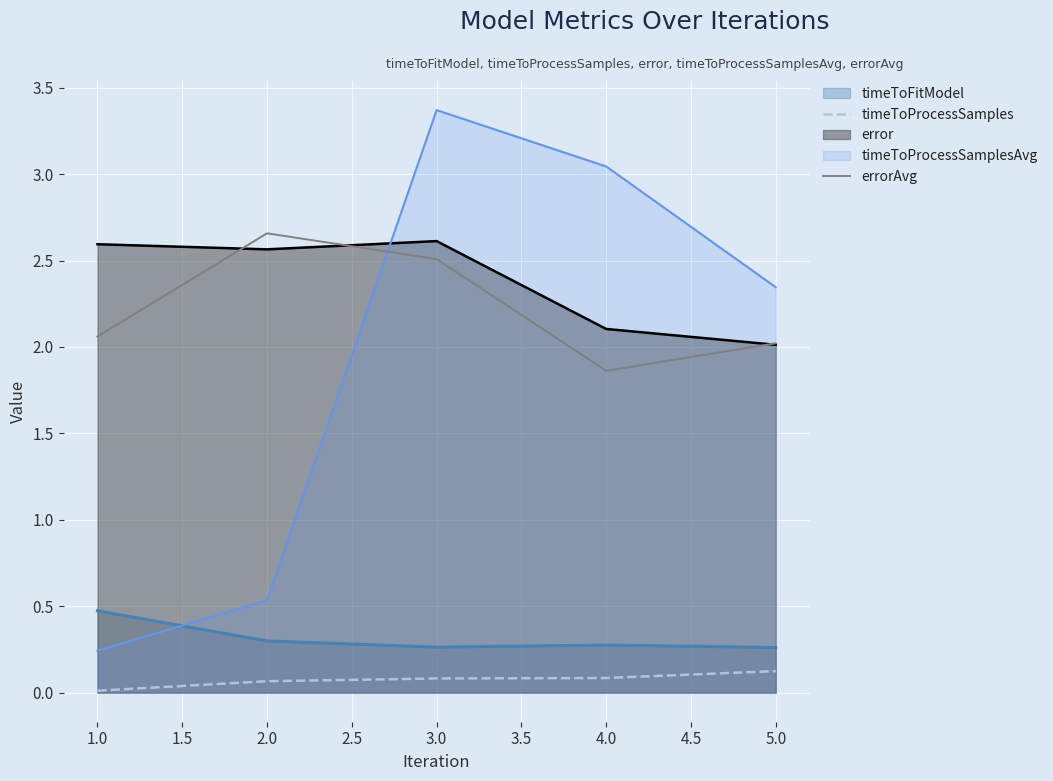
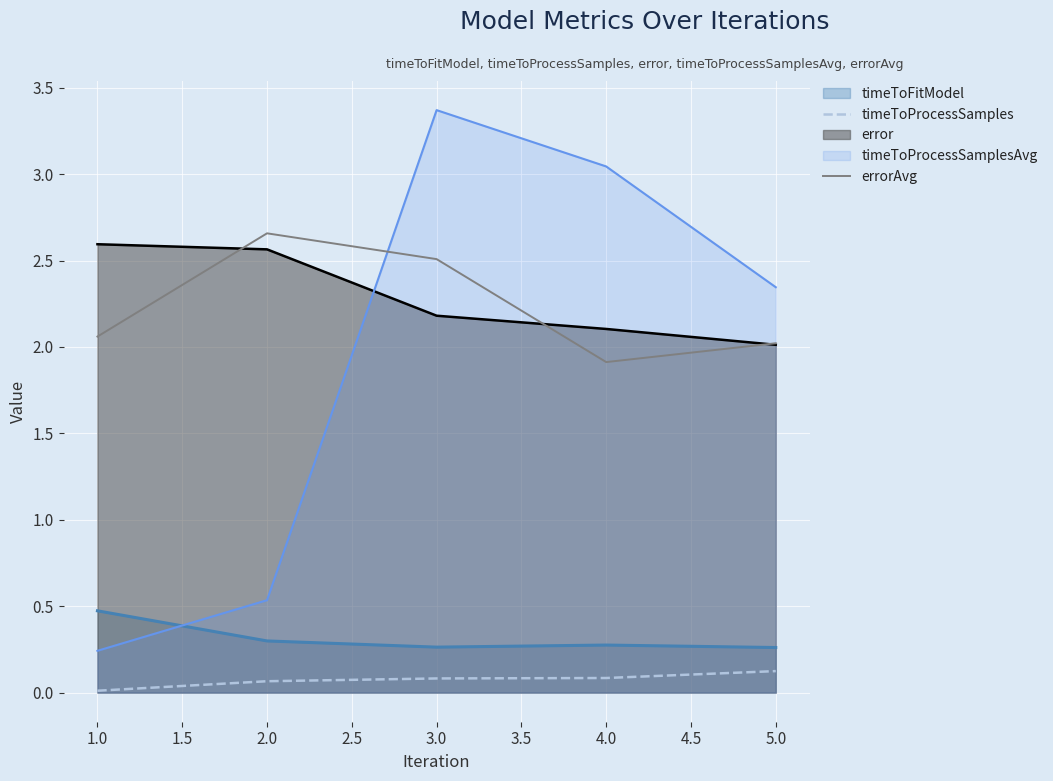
error, 3.0: 2.61 -> 2.18
errorAvg, 4.0: 1.86 -> 1.91
